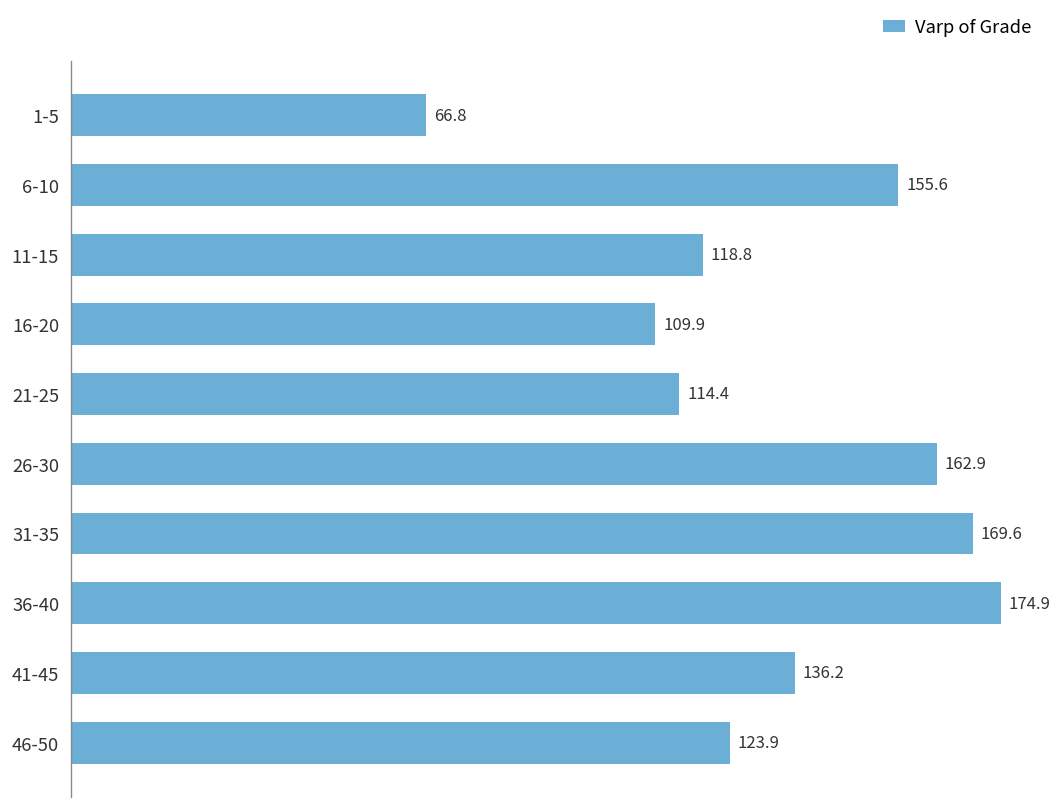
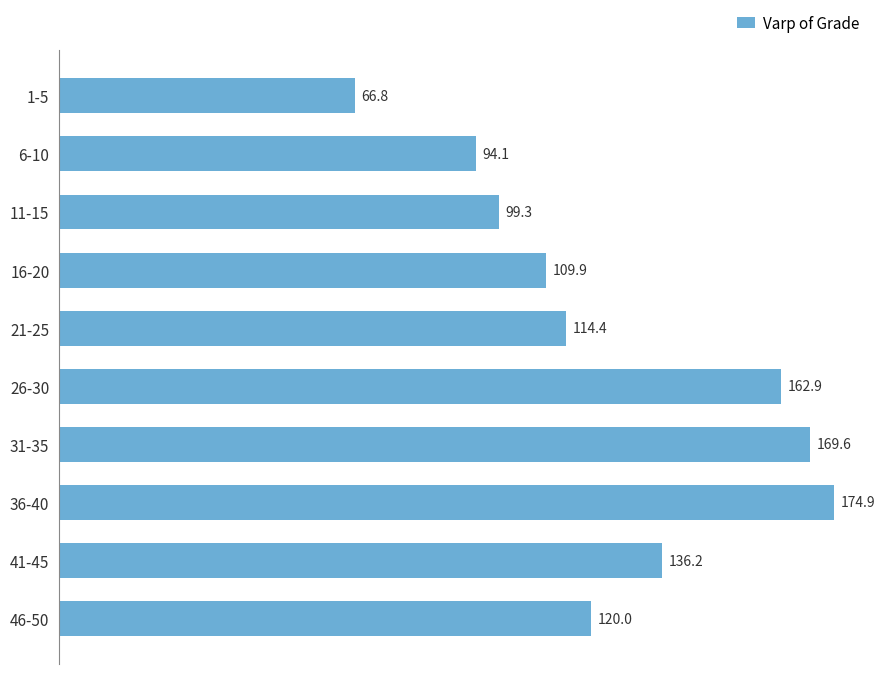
6-10: 155.6 -> 94.1
11-15: 118.8 -> 99.3
46-50: 123.9 -> 120.0
